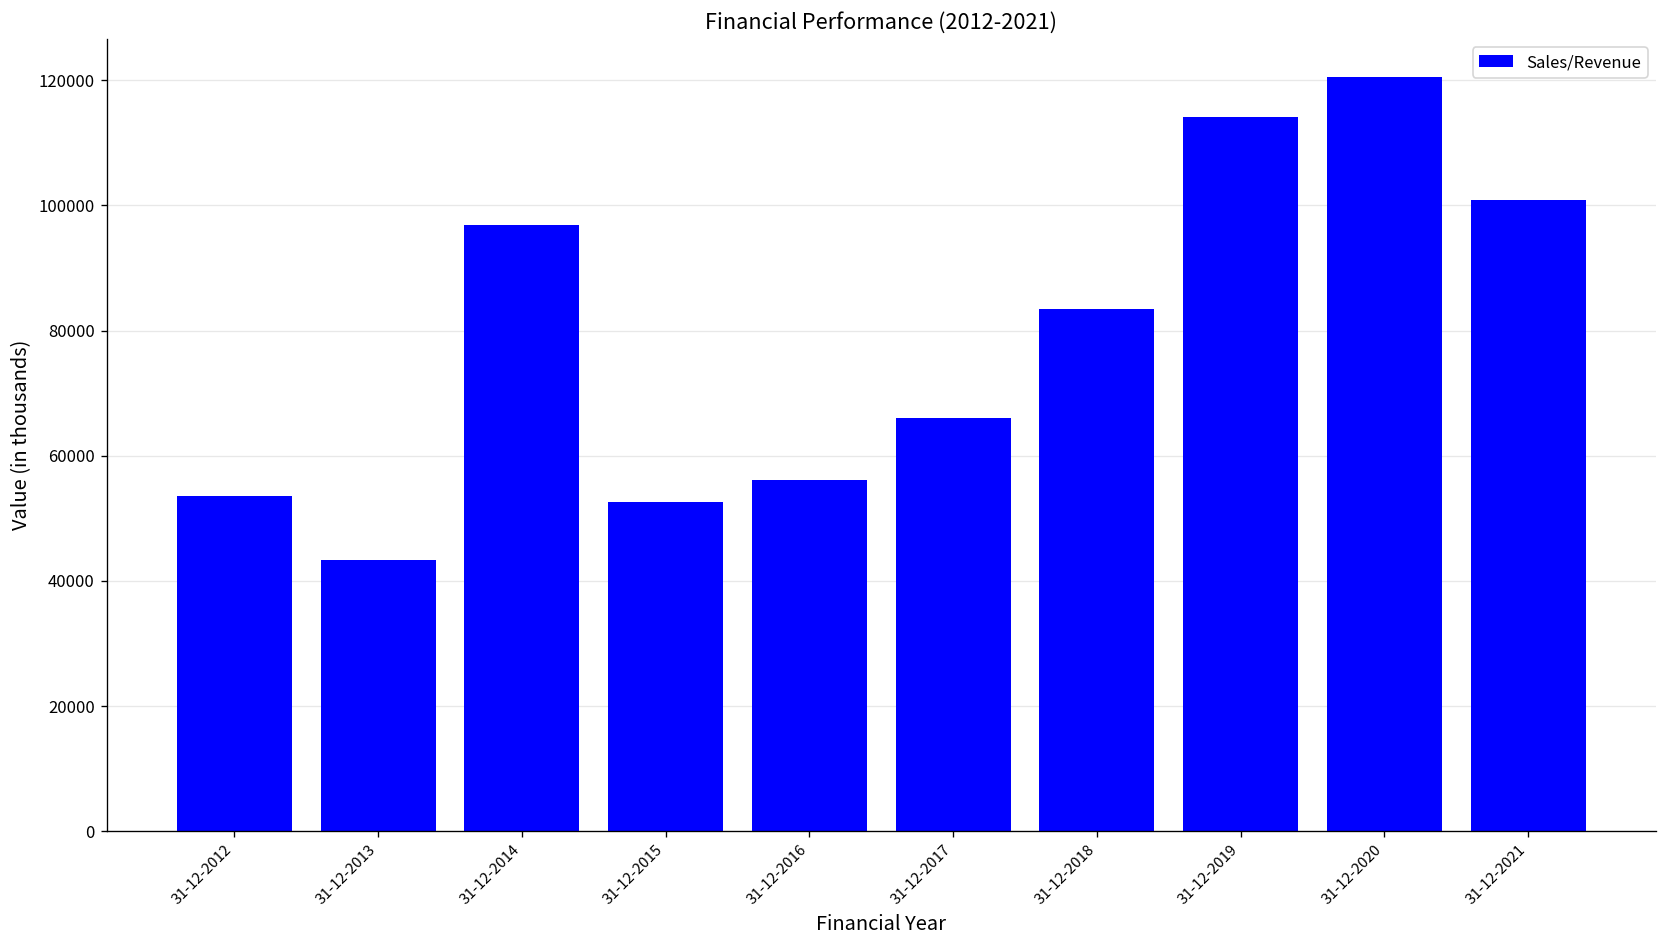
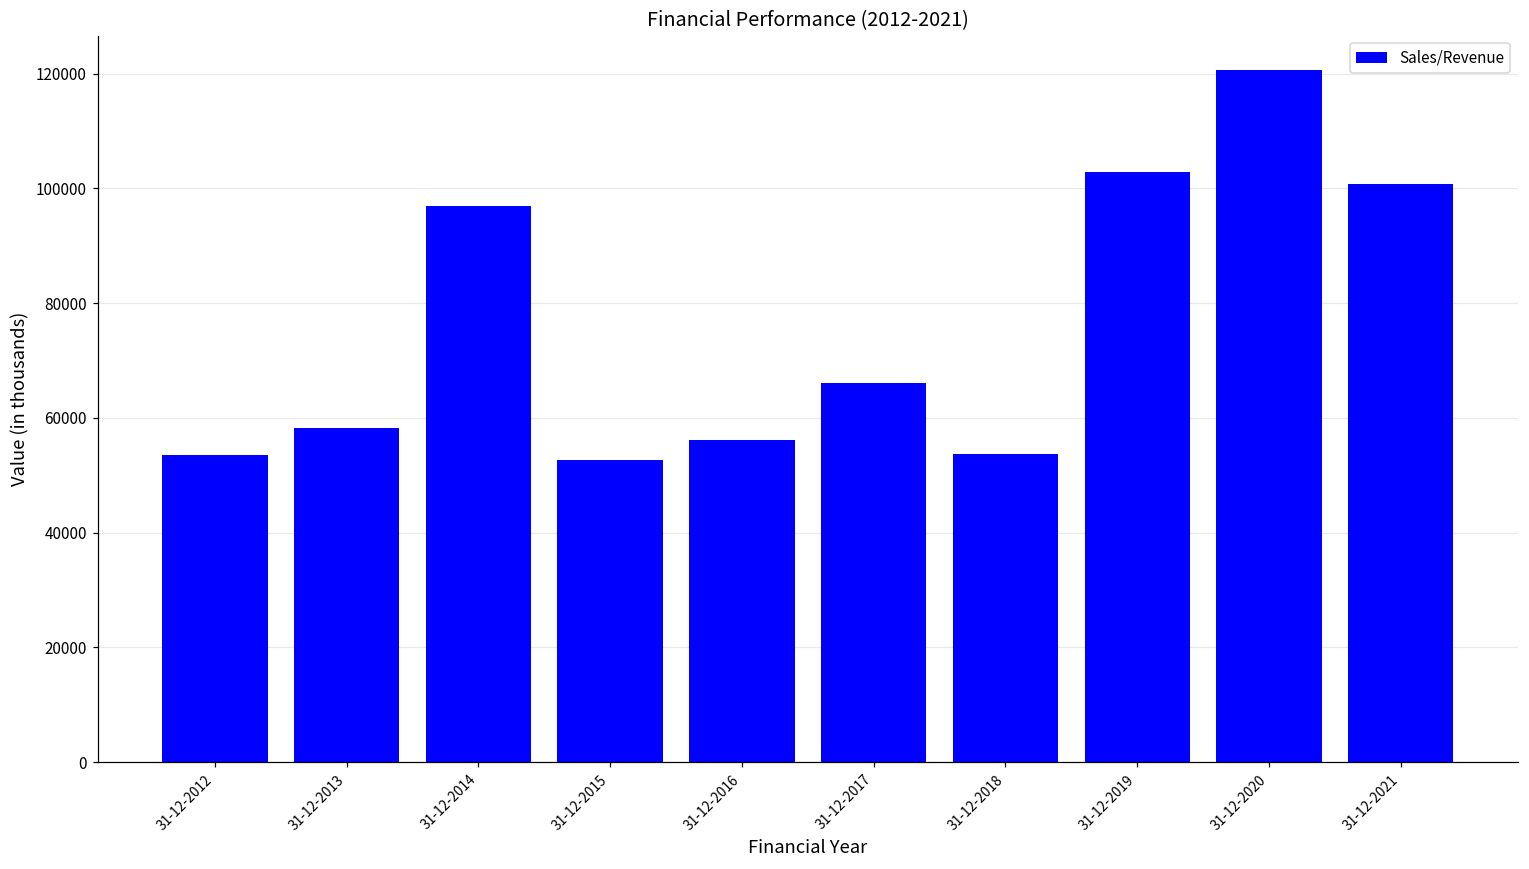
31-12-2013: 43000 -> 58000
31-12-2018: 83000 -> 54000
31-12-2019: 114000 -> 103000
